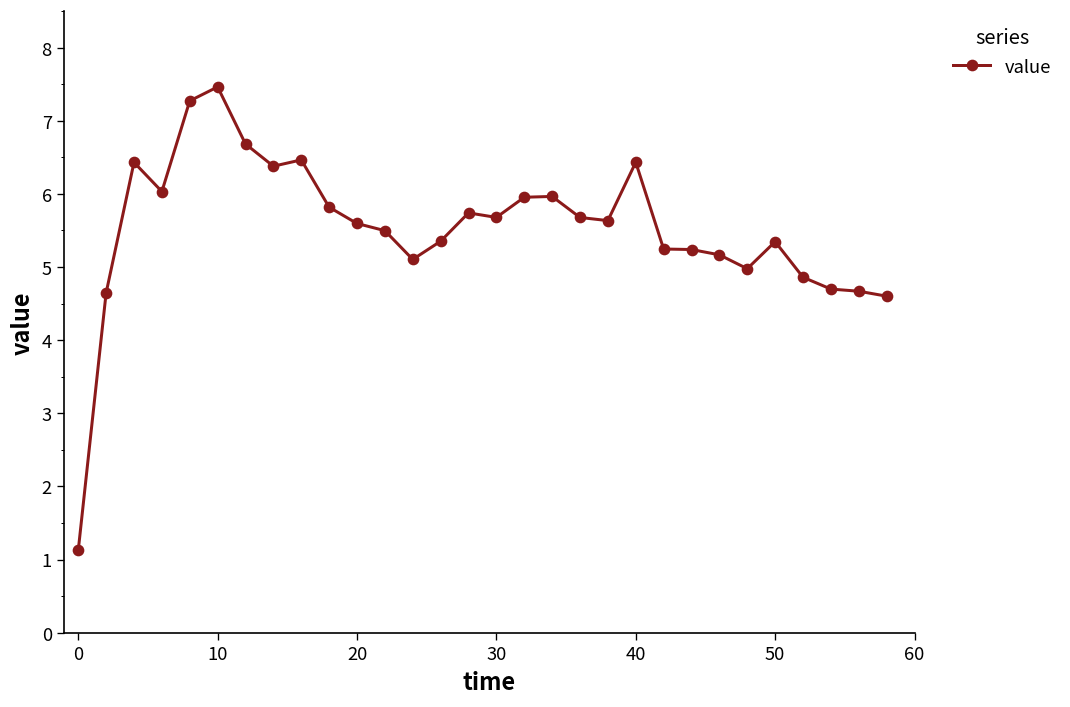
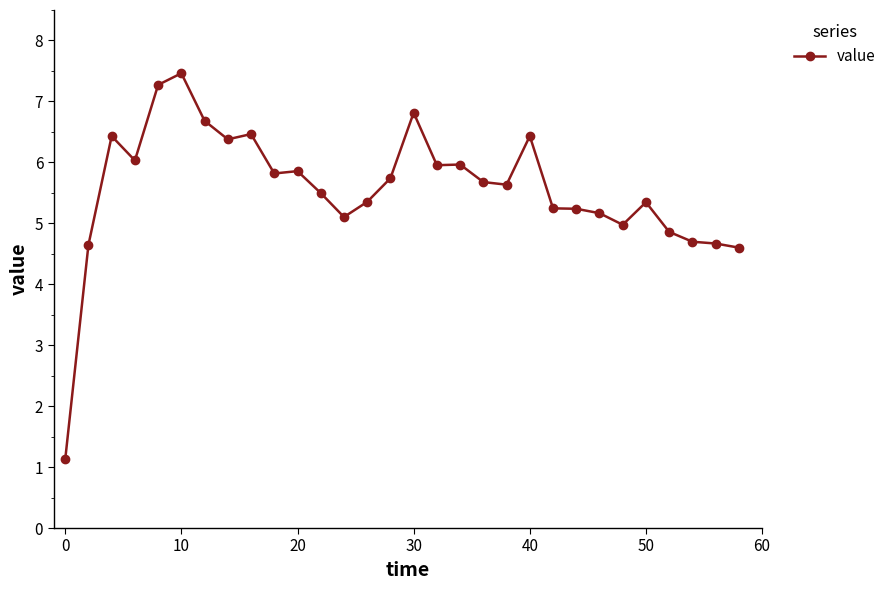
20: 5.6 -> 5.9
30: 5.7 -> 6.8
